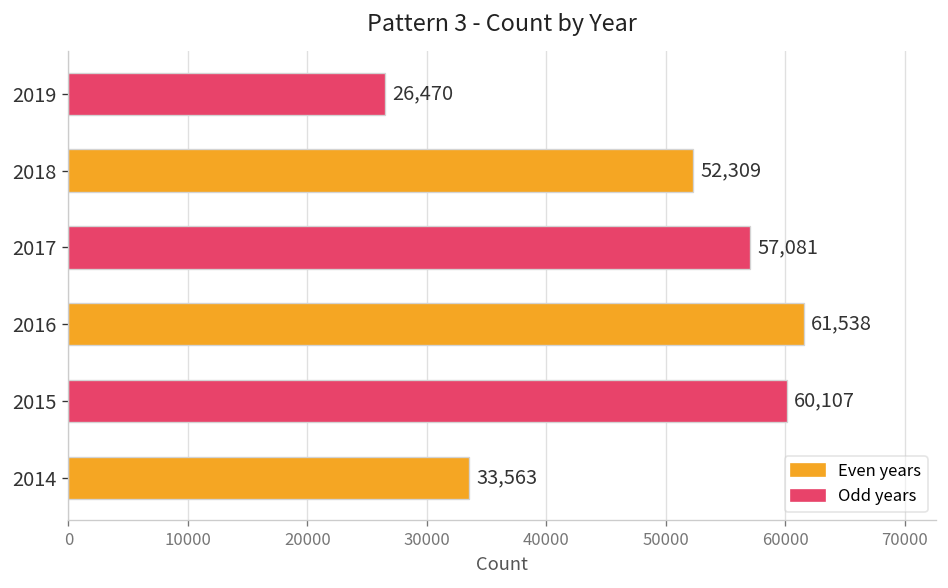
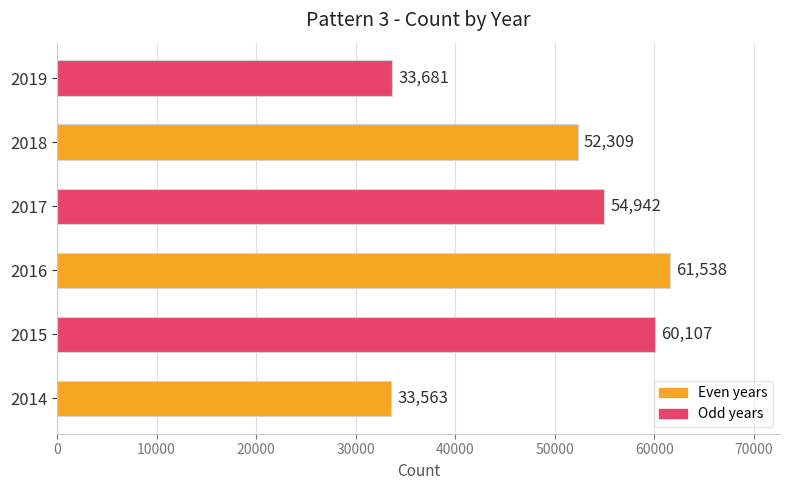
2019: 26,470 -> 33,681
2017: 57,081 -> 54,942
